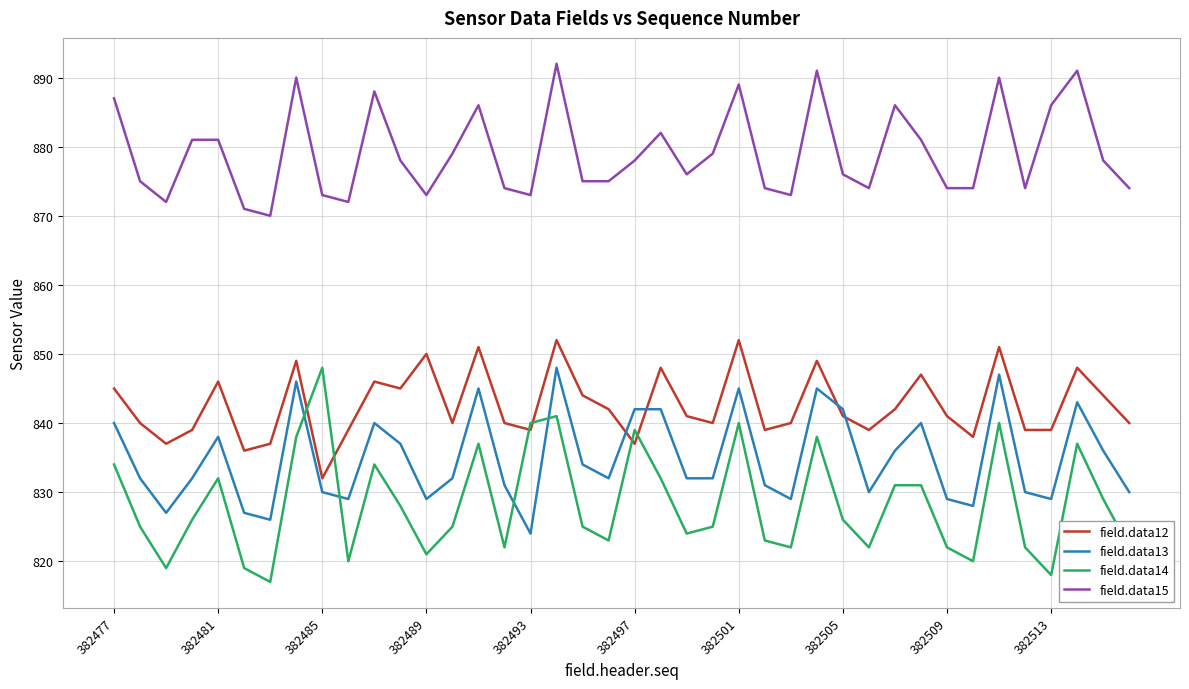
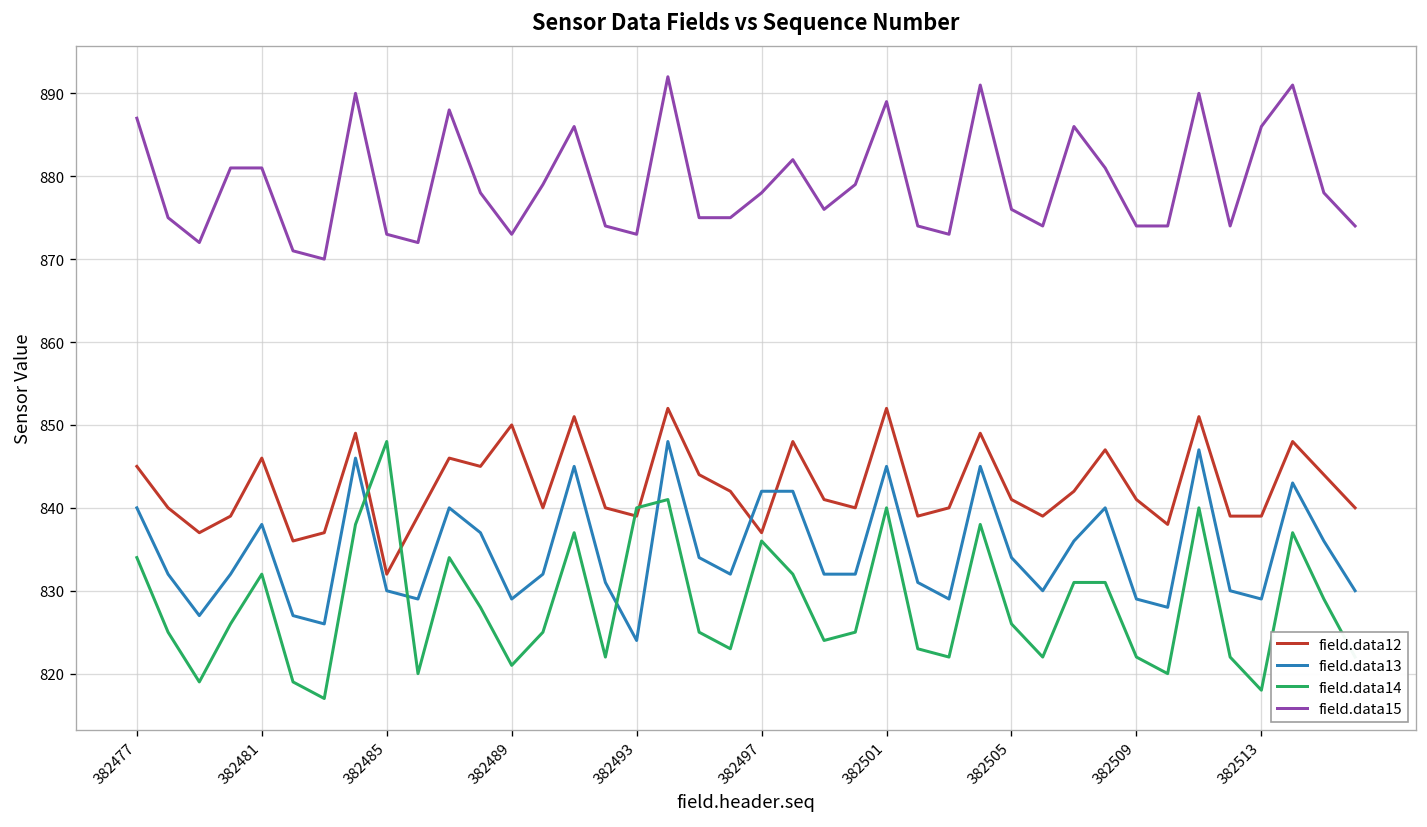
field.data14, 382497: 839 -> 836
field.data13, 382505: 842 -> 834
